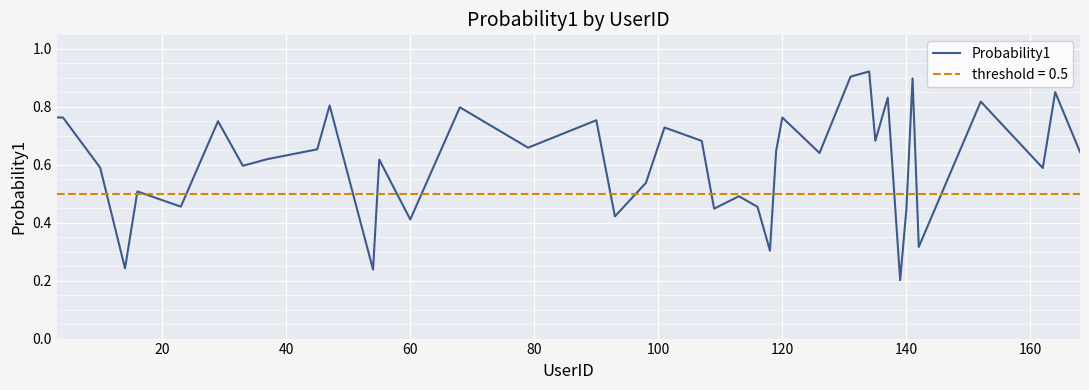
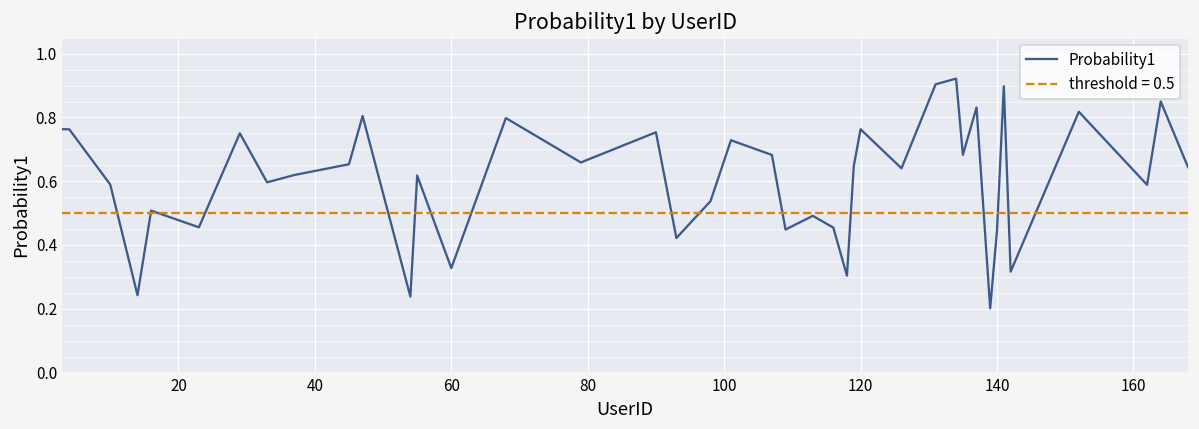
60: 0.41 -> 0.33
